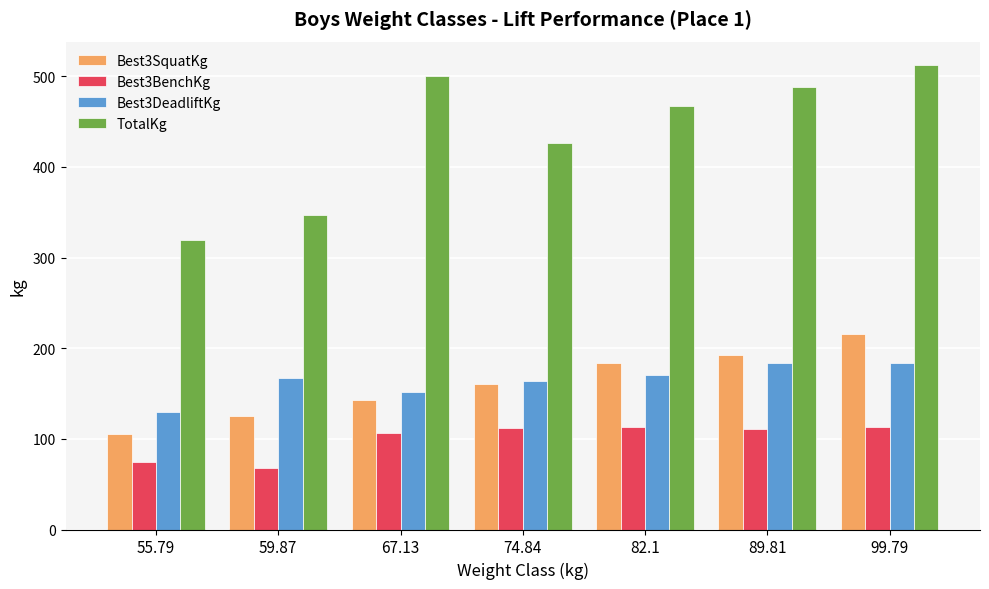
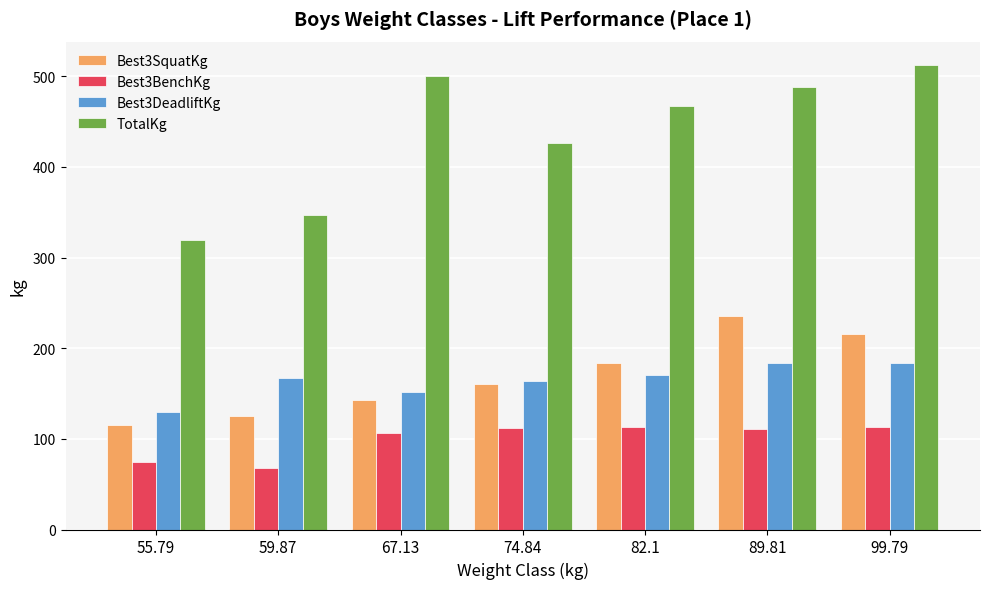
Best3SquatKg, 55.79: 110 -> 120
Best3SquatKg, 89.81: 190 -> 240
